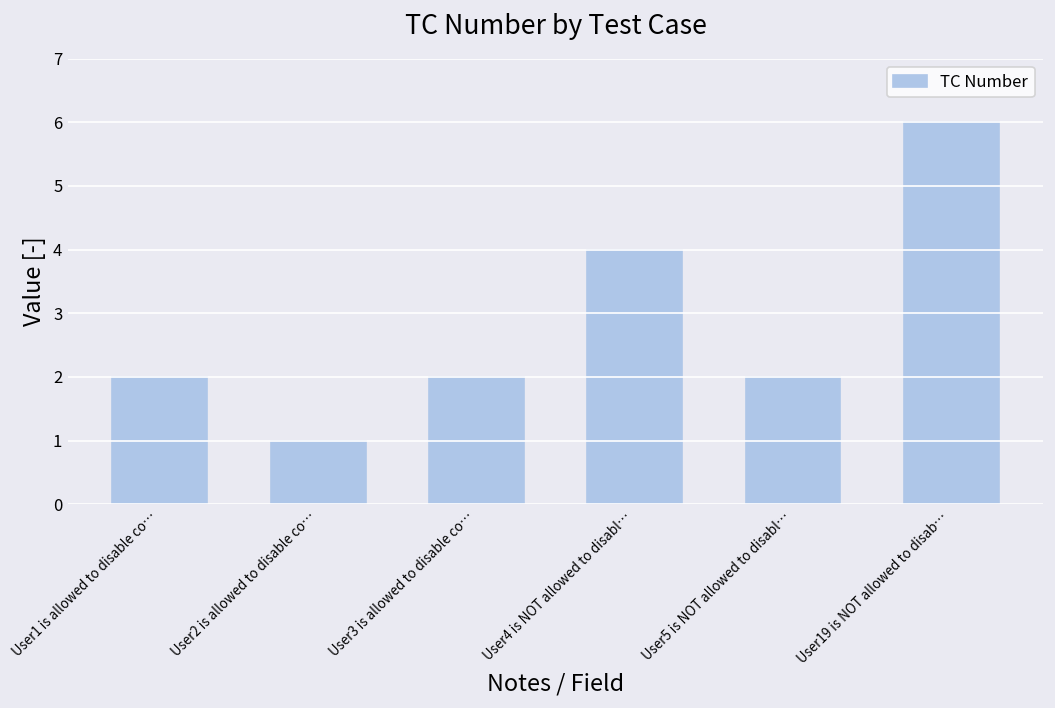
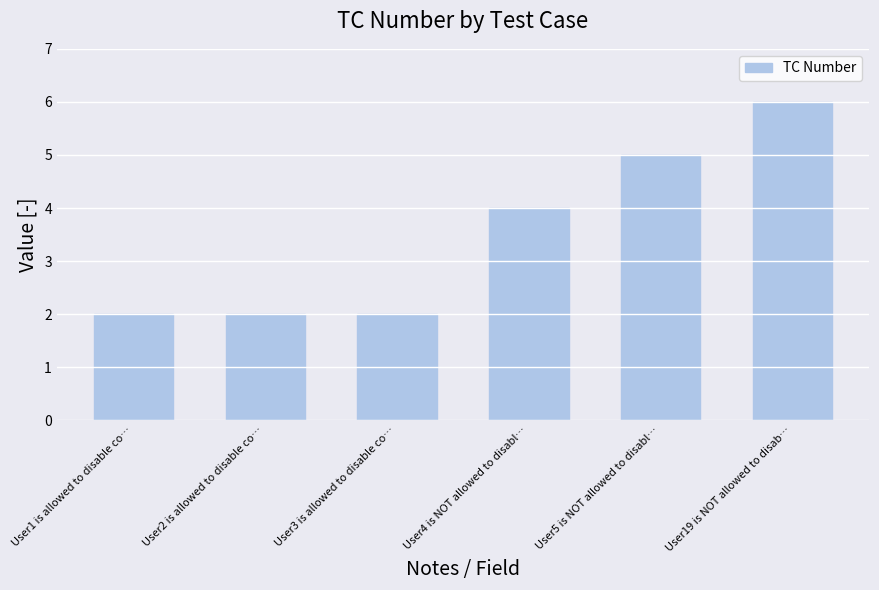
User2 is allowed to disable co…: 1 -> 2
User5 is NOT allowed to disabl…: 2 -> 5
